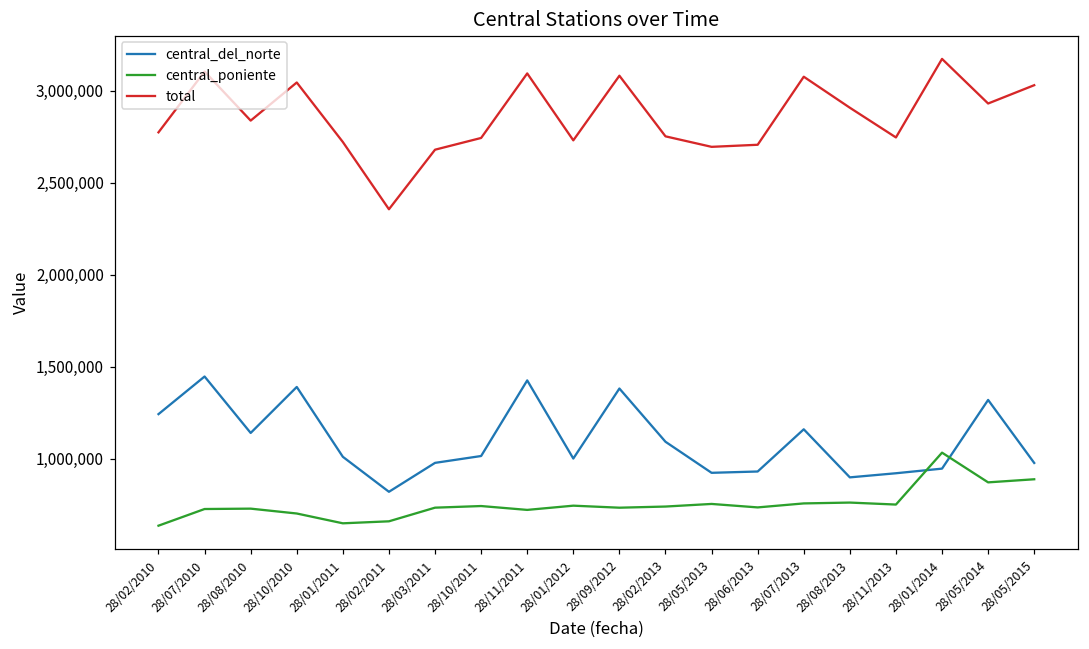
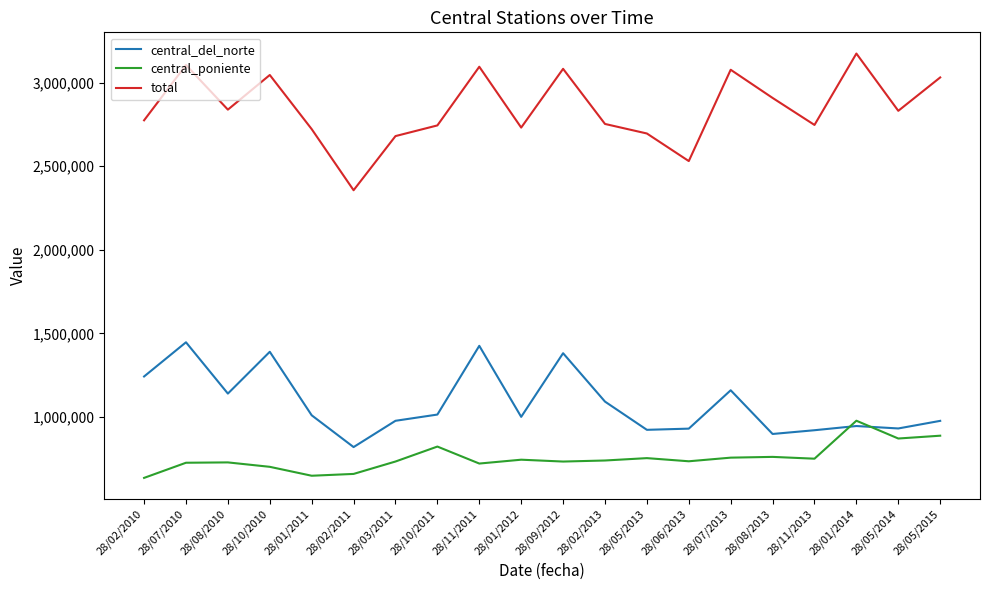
central_poniente, 28/10/2011: 740,000 -> 820,000
total, 28/06/2013: 2,710,000 -> 2,530,000
central_poniente, 28/01/2014: 1,030,000 -> 980,000
central_del_norte, 28/05/2014: 1,320,000 -> 930,000
total, 28/05/2014: 2,930,000 -> 2,830,000
